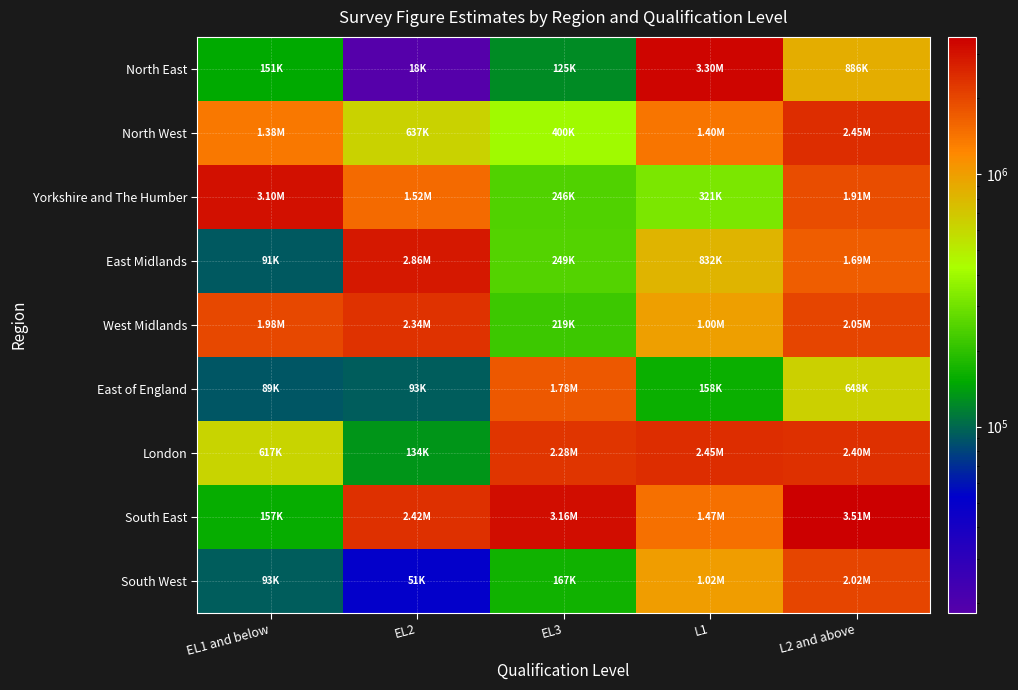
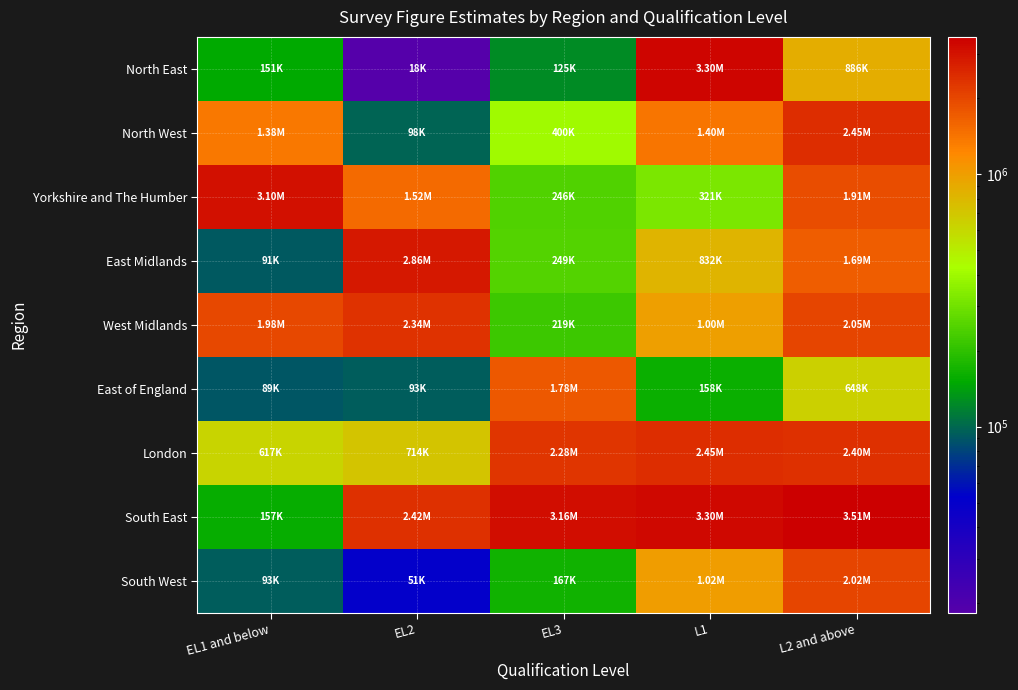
North West, EL2: 637K -> 98K
London, EL2: 134K -> 714K
South East, L1: 1.47M -> 3.30M
